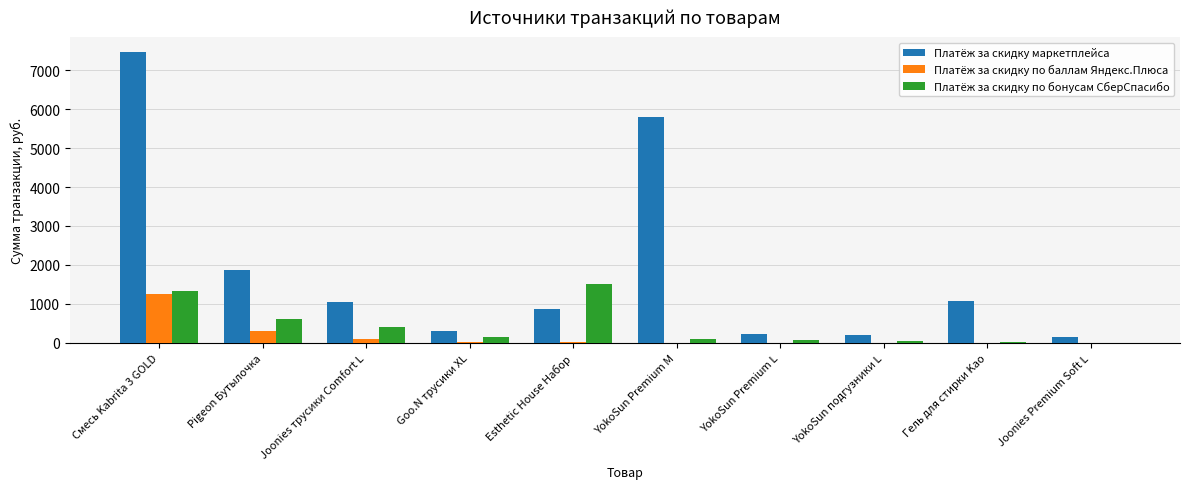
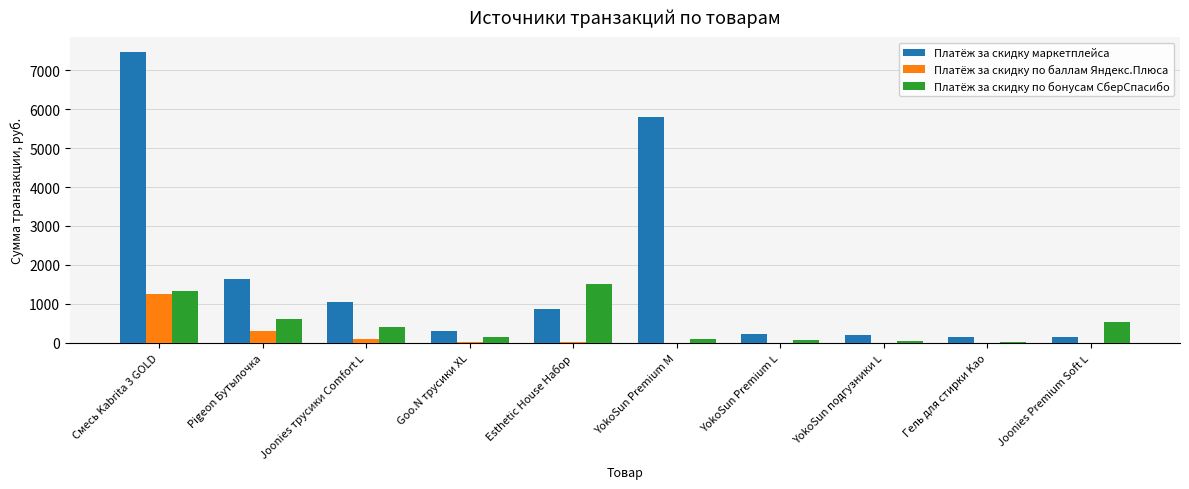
Платёж за скидку маркетплейса, Pigeon Бутылочка: 1900 -> 1600
Платёж за скидку маркетплейса, Гель для стирки Kao: 1100 -> 200
Платёж за скидку по бонусам СберСпасибо, Joonies Premium Soft L: 0 -> 500
